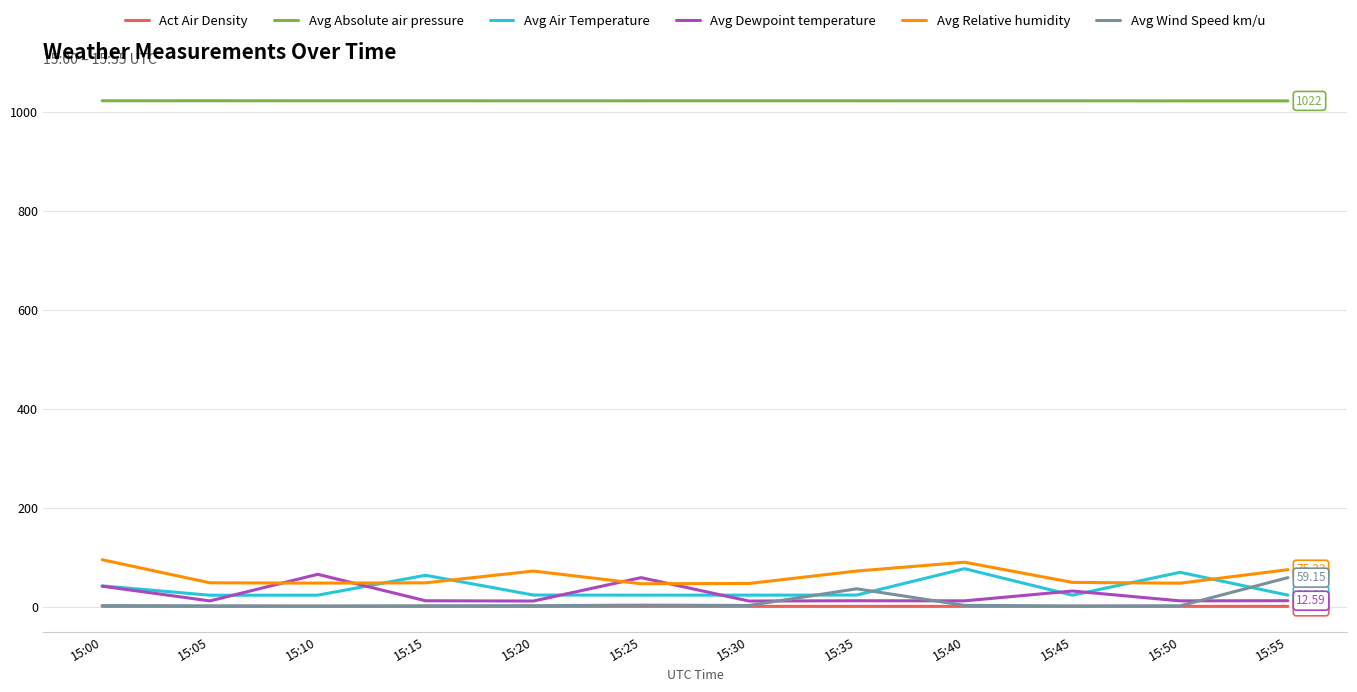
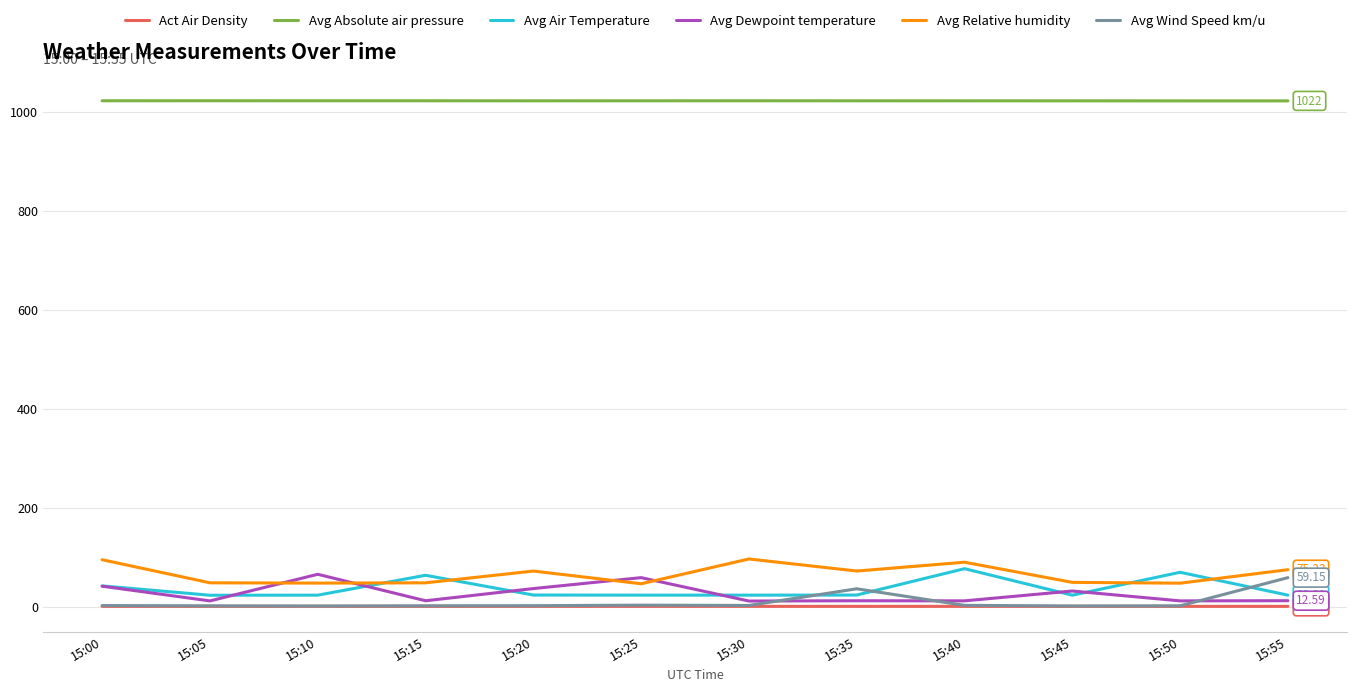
Avg Dewpoint temperature, 15:20: 10 -> 40
Avg Relative humidity, 15:30: 50 -> 100
